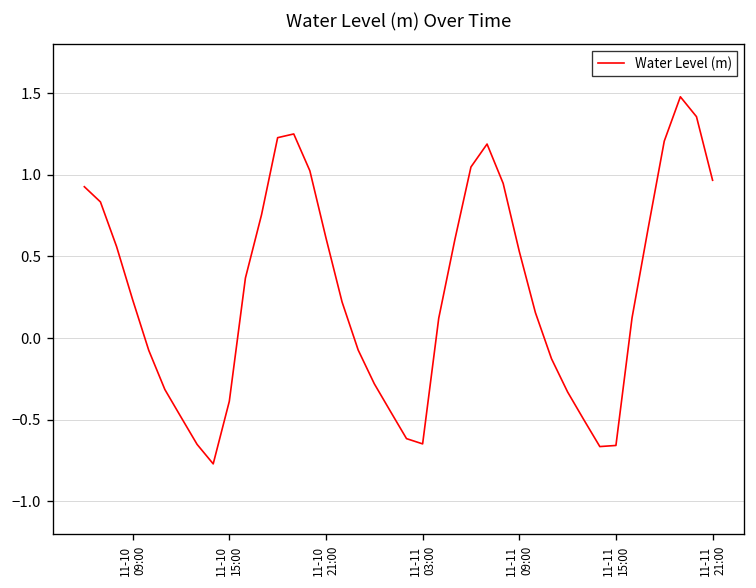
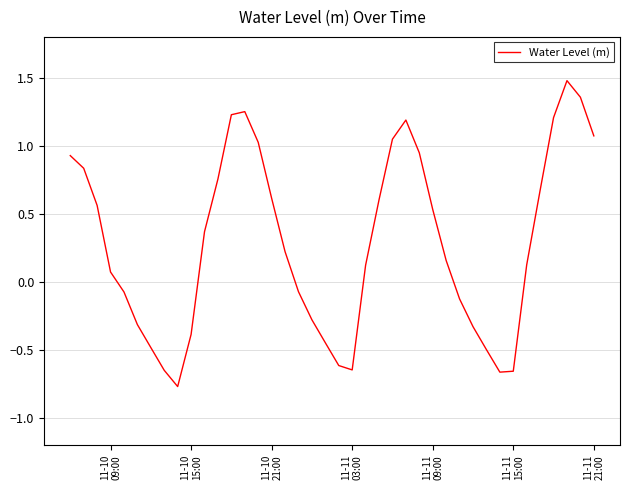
11-10 09:00: 0.23 -> 0.07
11-11 21:00: 0.97 -> 1.07
